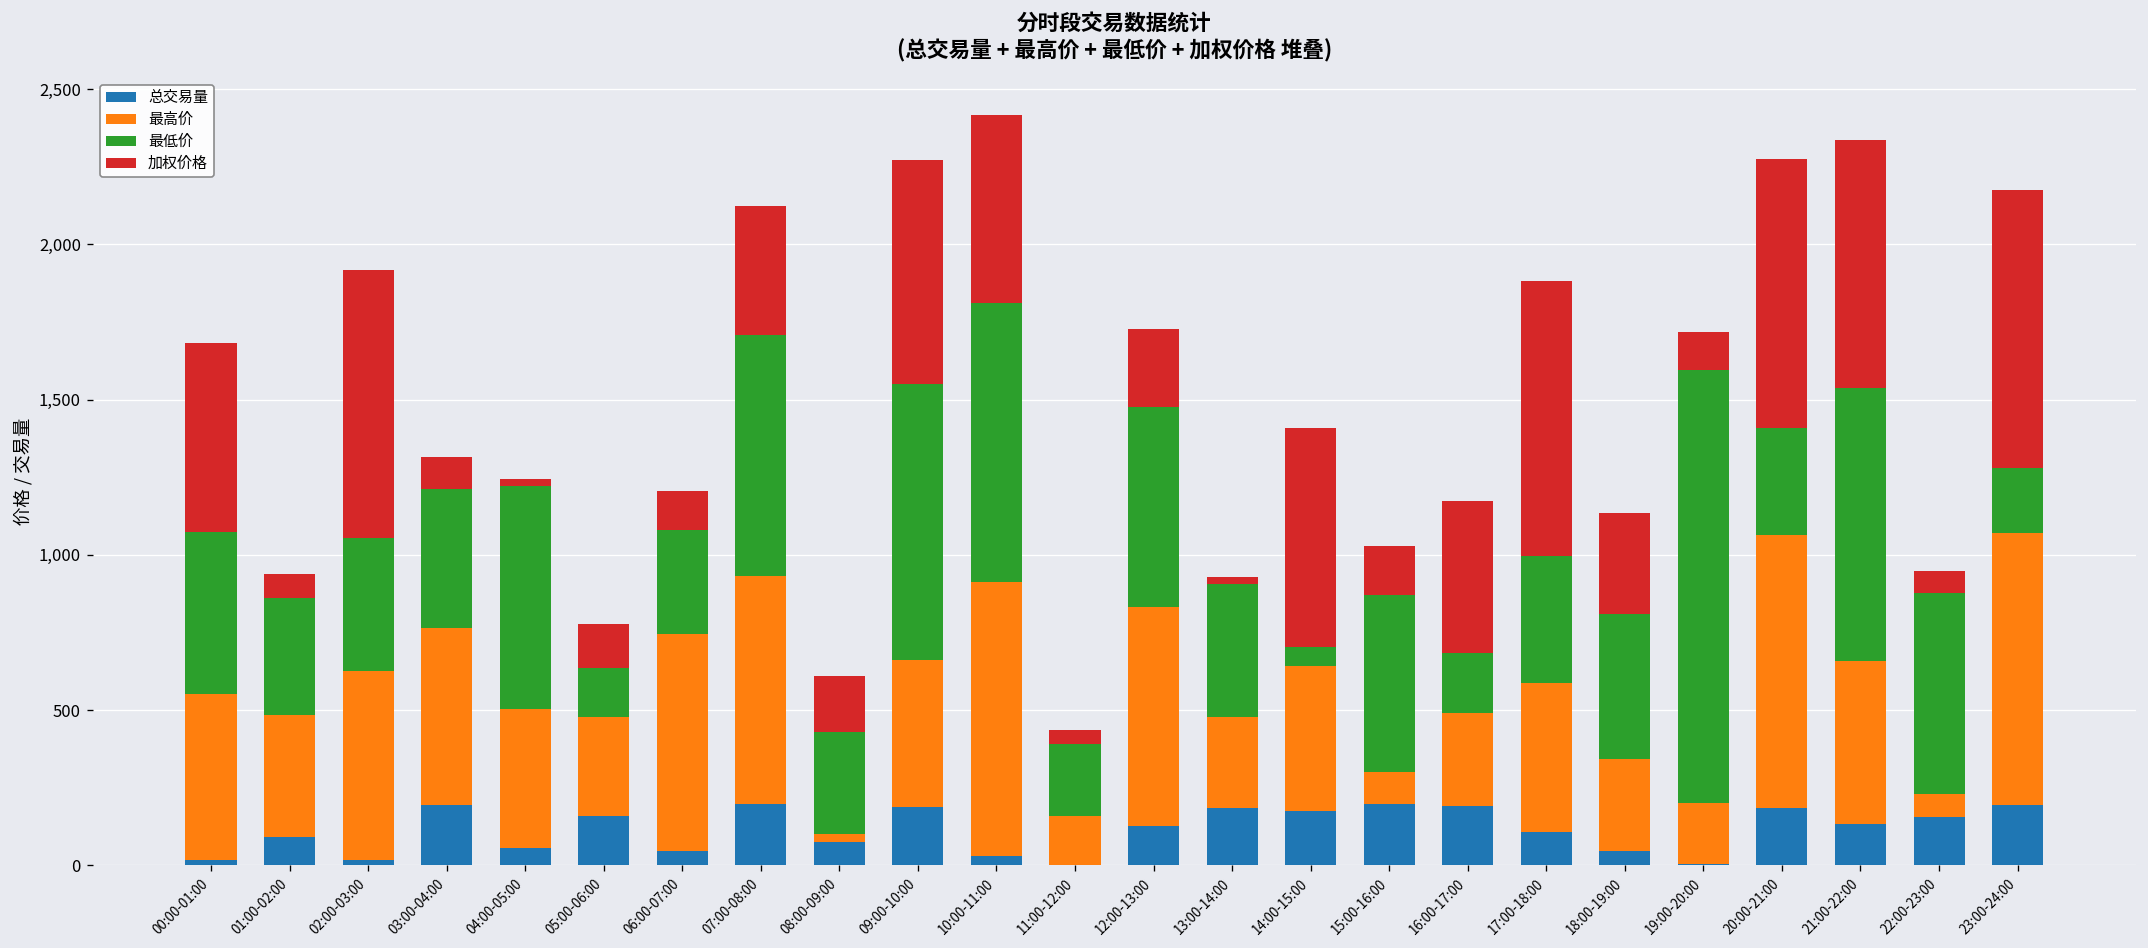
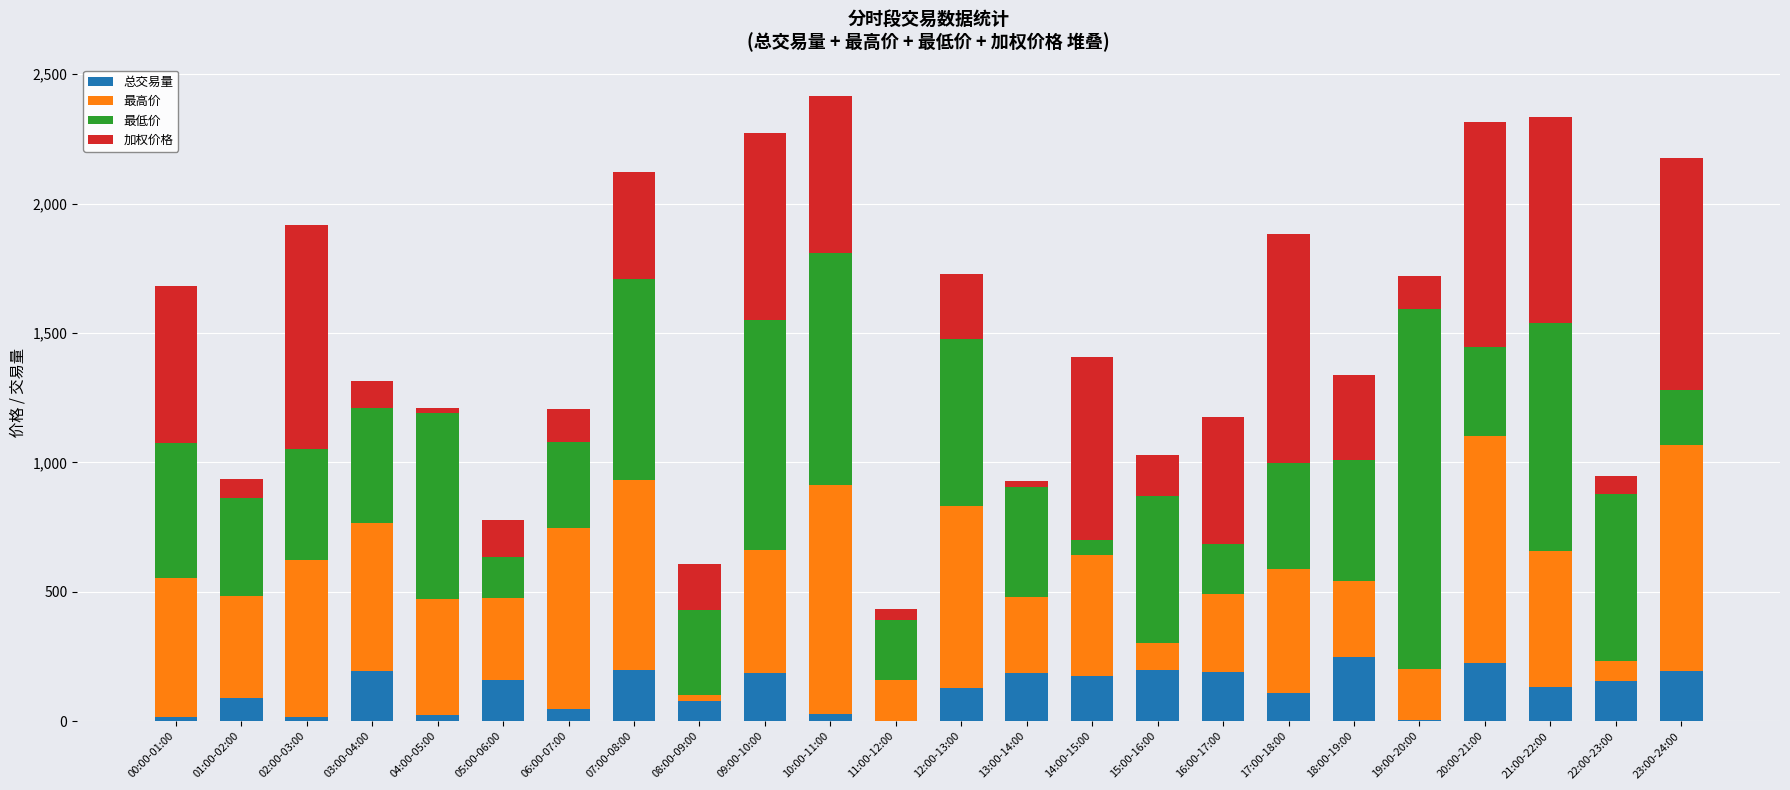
总交易量, 04:00-05:00: 60 -> 20
总交易量, 18:00-19:00: 50 -> 250
总交易量, 20:00-21:00: 190 -> 220
